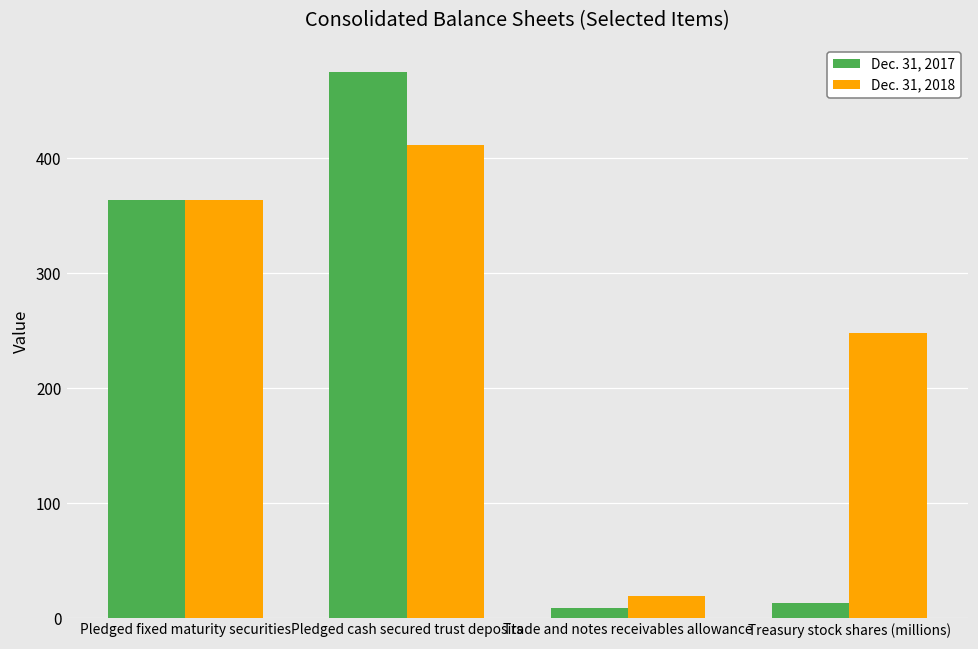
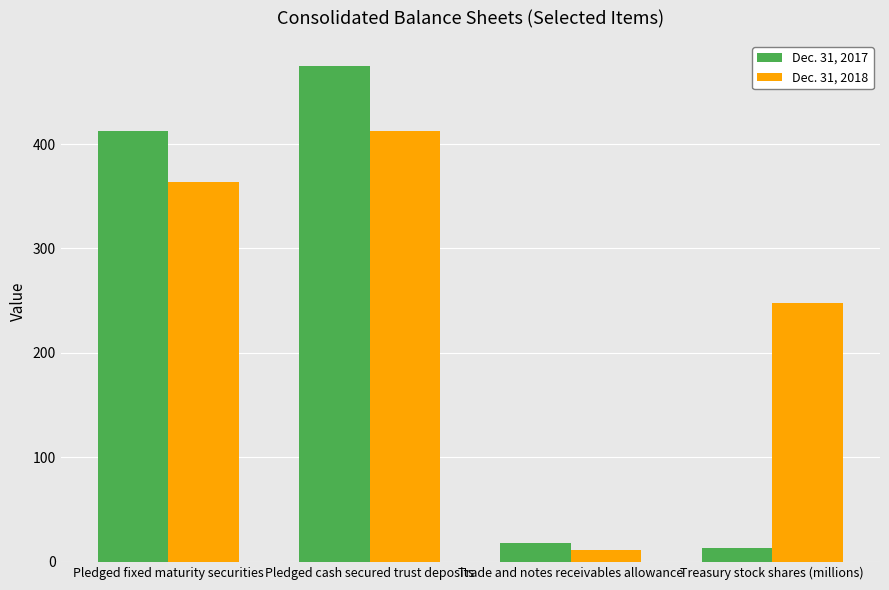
Dec. 31, 2017, Pledged fixed maturity securities: 364 -> 412
Dec. 31, 2017, Trade and notes receivables allowance: 9 -> 18
Dec. 31, 2018, Trade and notes receivables allowance: 19 -> 11
